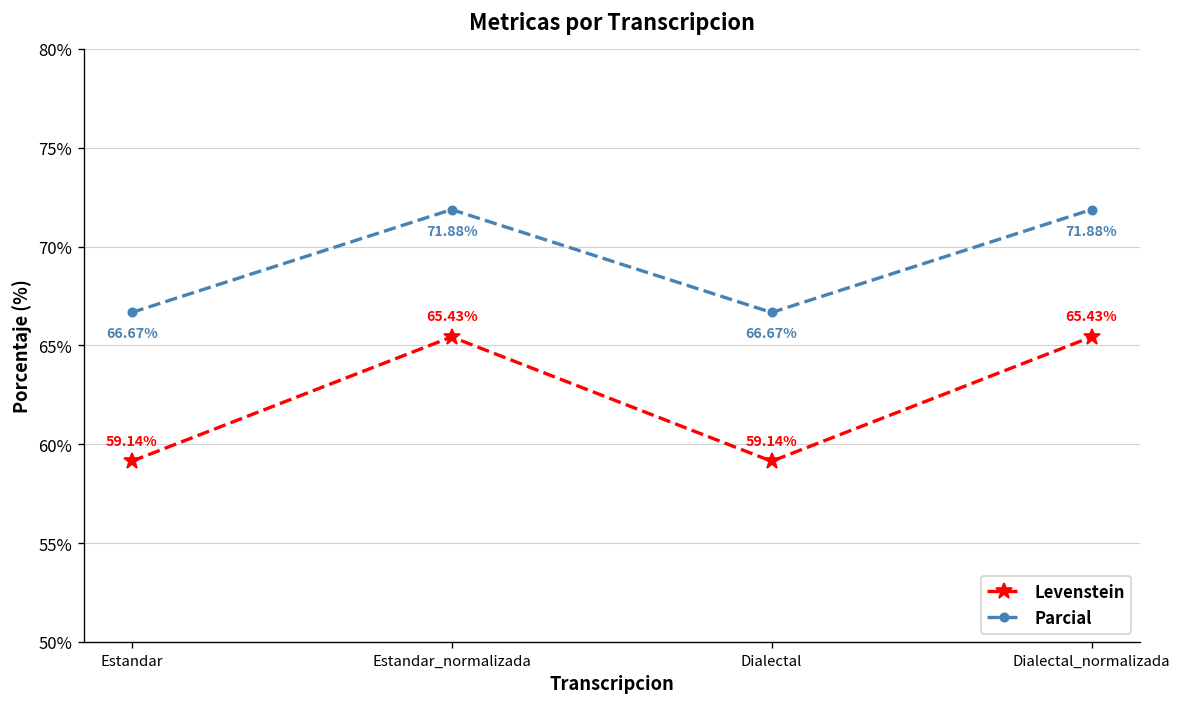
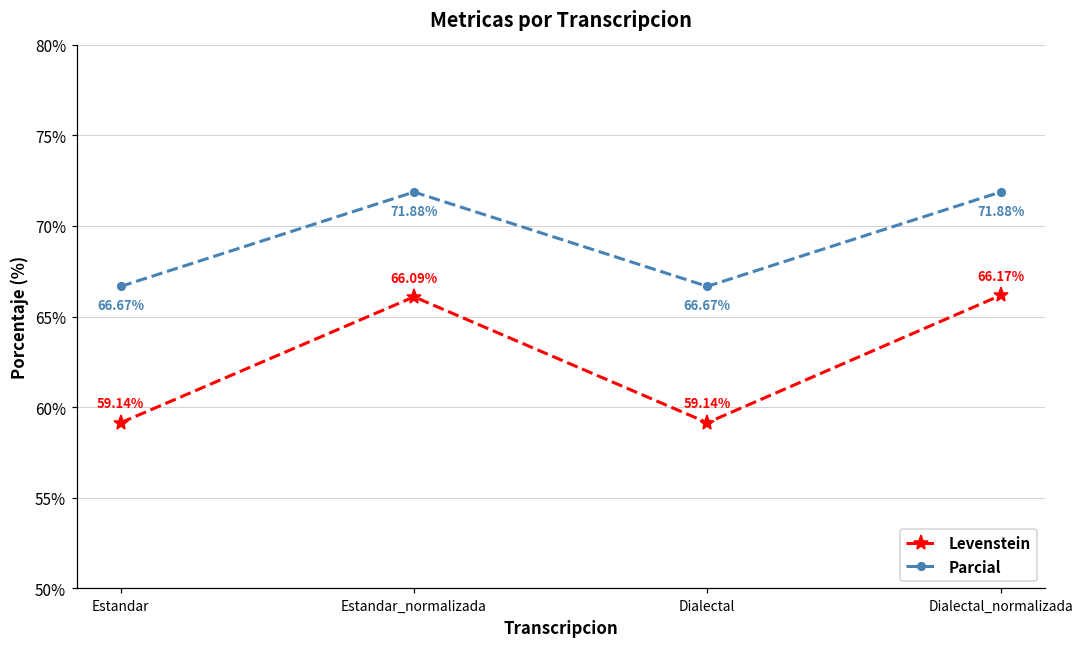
Levenstein, Estandar_normalizada: 65.43% -> 66.09%
Levenstein, Dialectal_normalizada: 65.43% -> 66.17%
